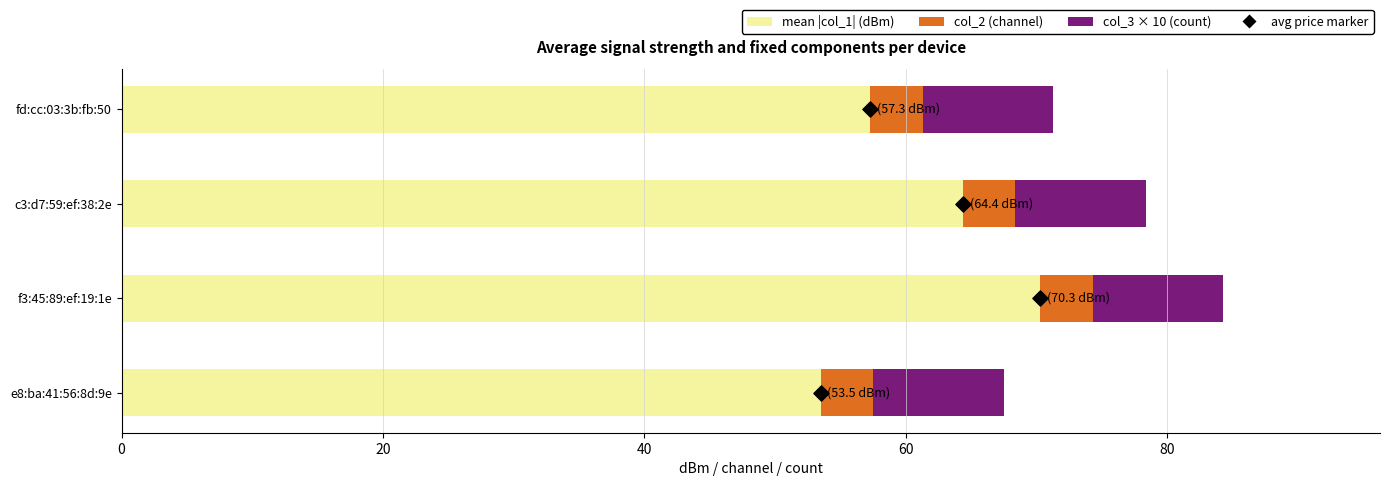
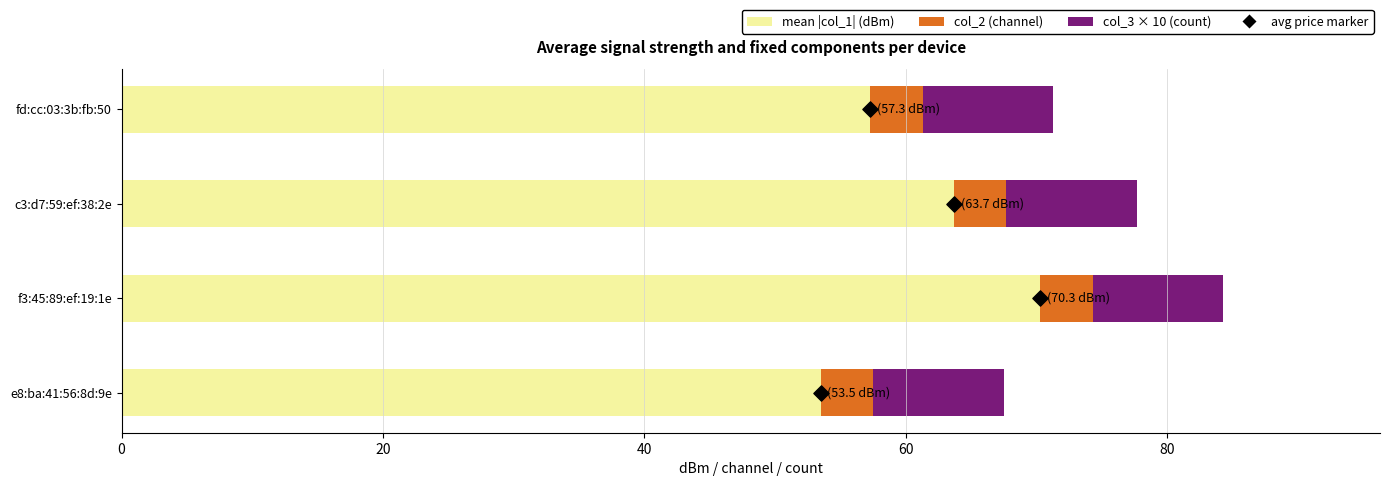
mean |col_1| (dBm), c3:d7:59:ef:38:2e: (64.4 dBm) -> (63.7 dBm)
